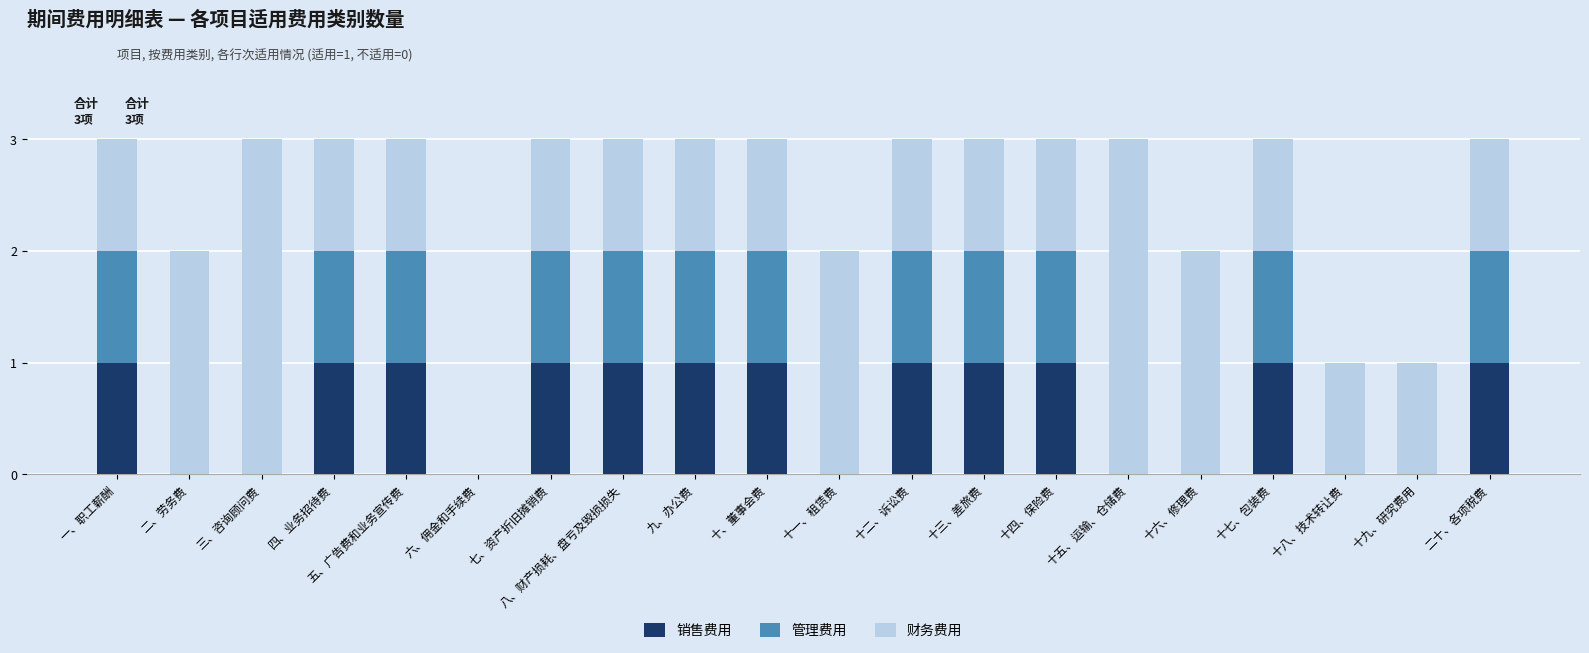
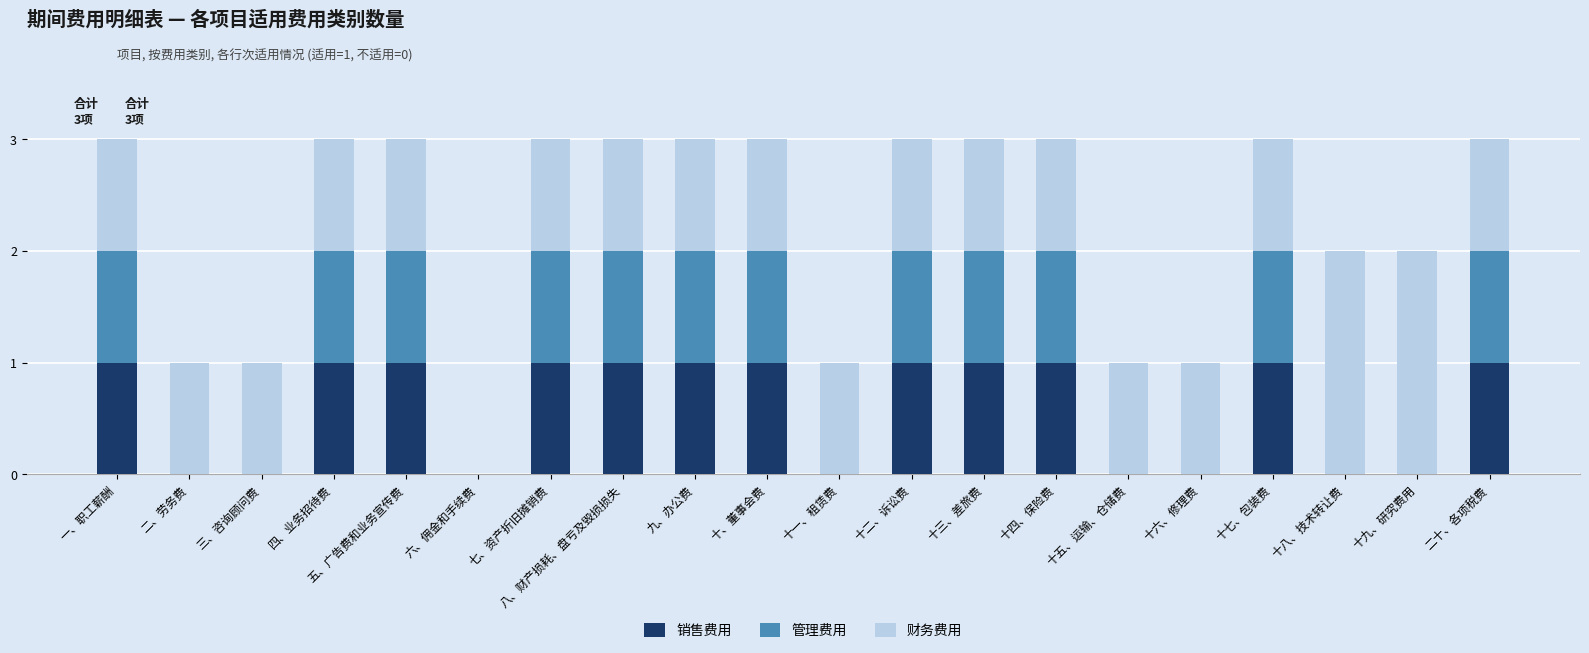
财务费用, 二、劳务费: 2 -> 1
财务费用, 三、咨询顾问费: 3 -> 1
财务费用, 十一、租赁费: 2 -> 1
财务费用, 十五、运输、仓储费: 3 -> 1
财务费用, 十六、修理费: 2 -> 1
财务费用, 十八、技术转让费: 1 -> 2
财务费用, 十九、研究费用: 1 -> 2
